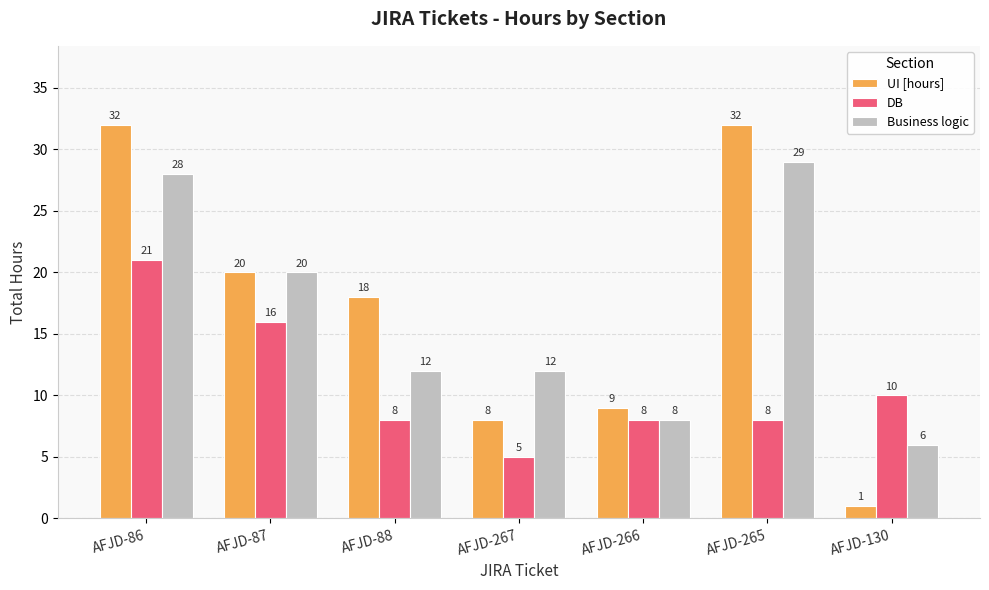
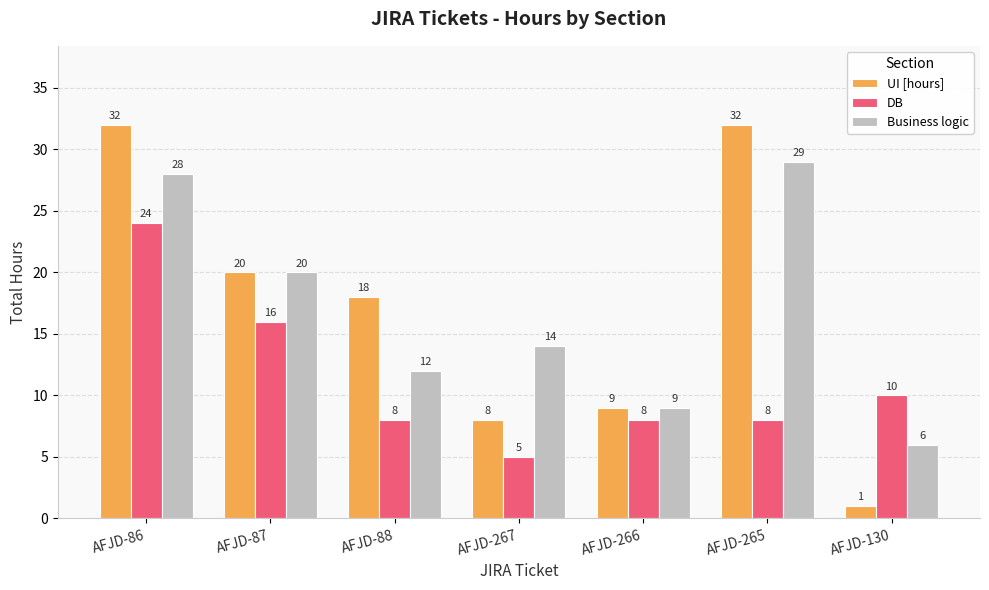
DB, AFJD-86: 21 -> 24
Business logic, AFJD-267: 12 -> 14
Business logic, AFJD-266: 8 -> 9
